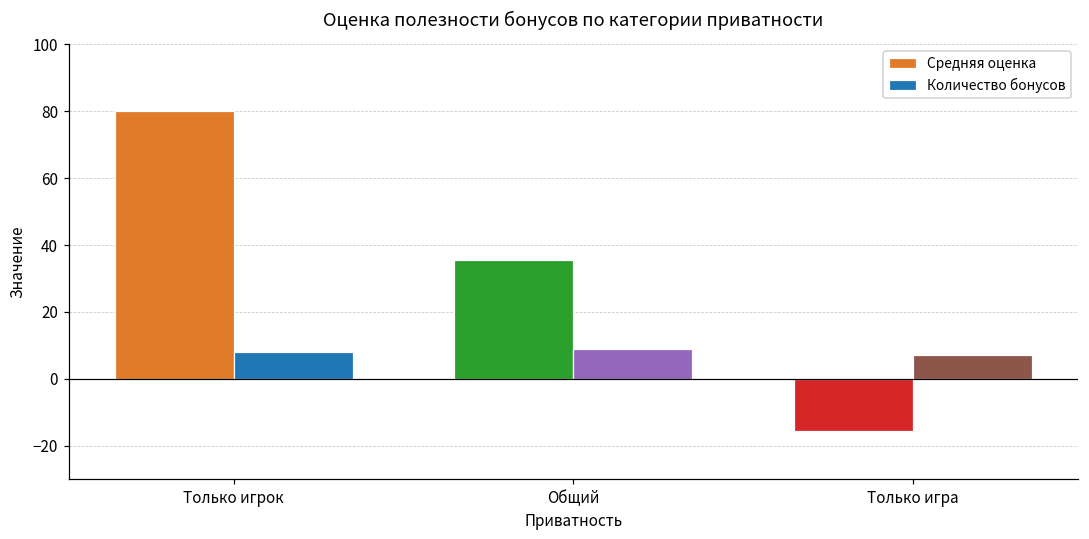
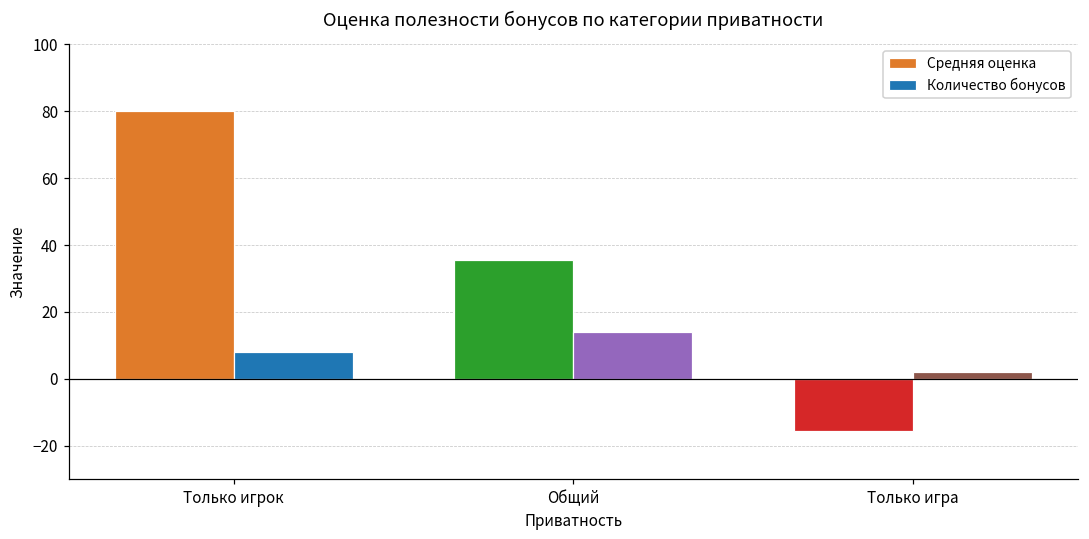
Количество бонусов, Общий: 9 -> 14
Количество бонусов, Только игра: 7 -> 2
